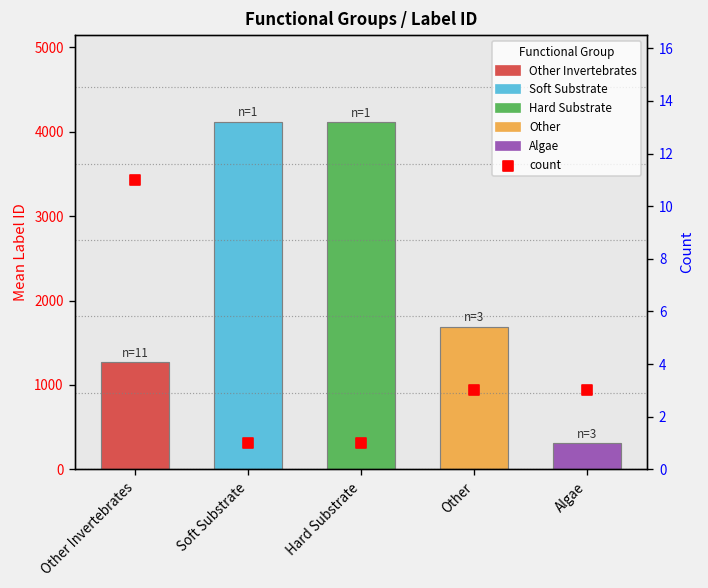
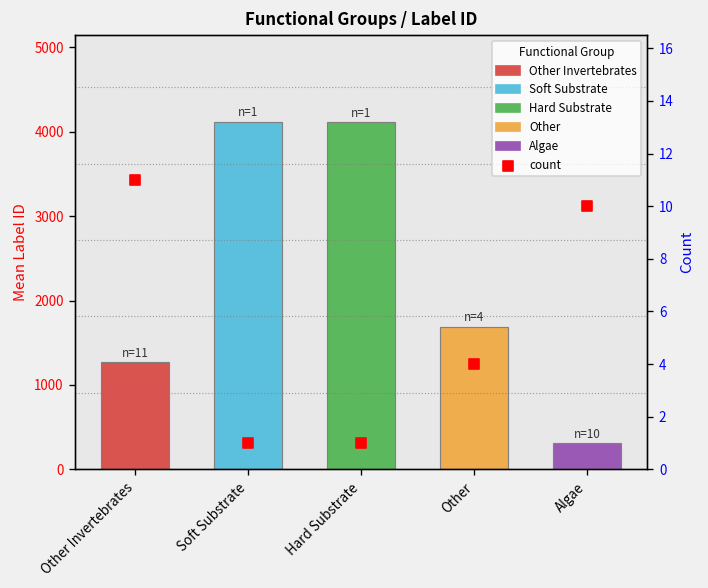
count, Other: 3 -> 4
count, Algae: 3 -> 10
